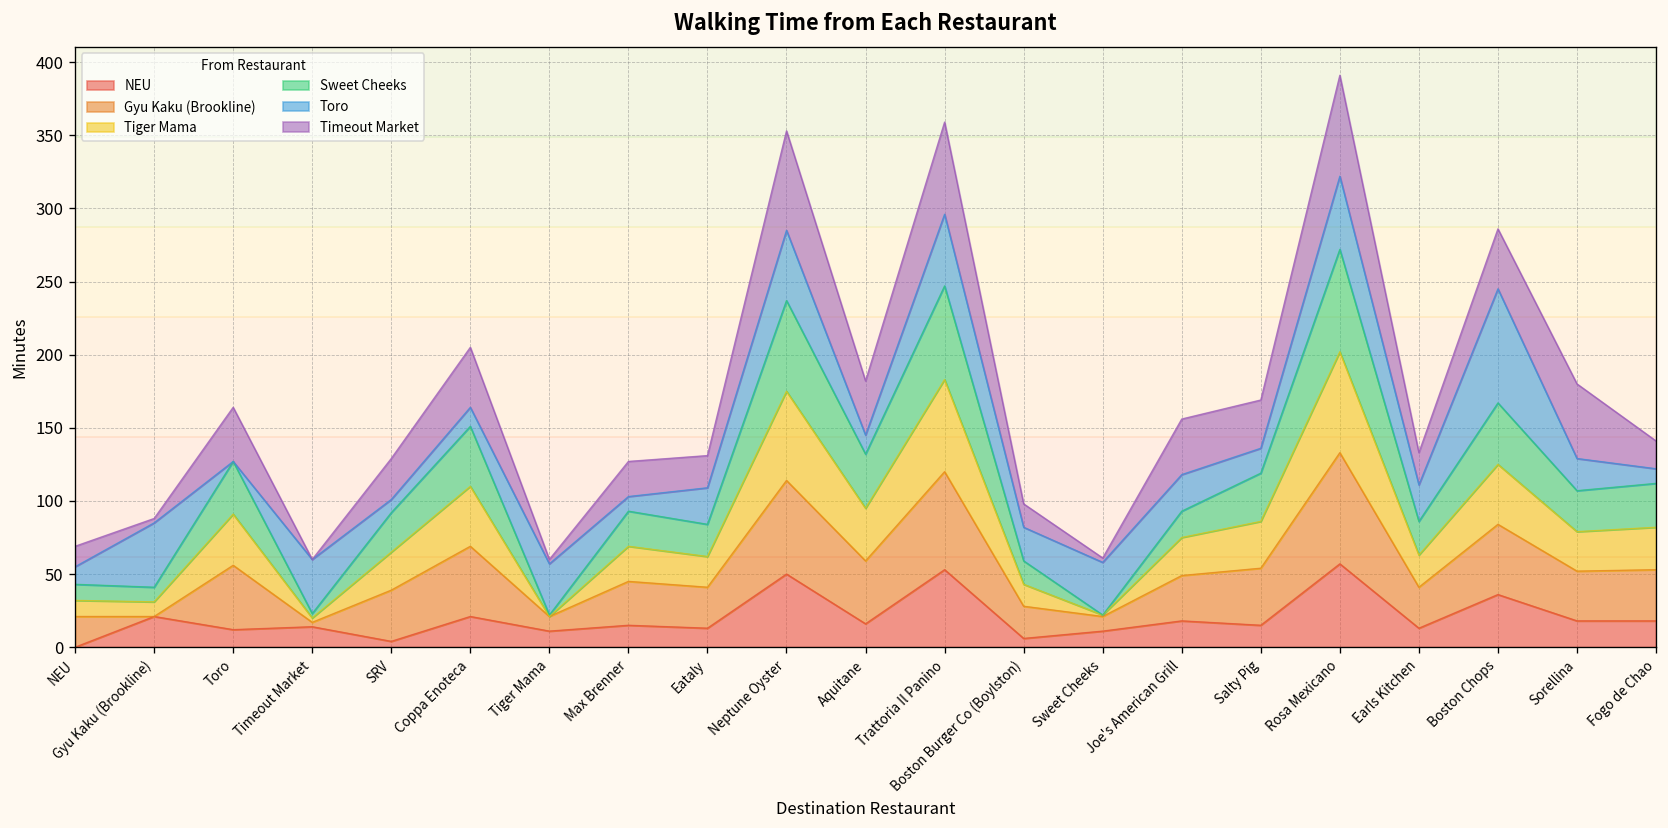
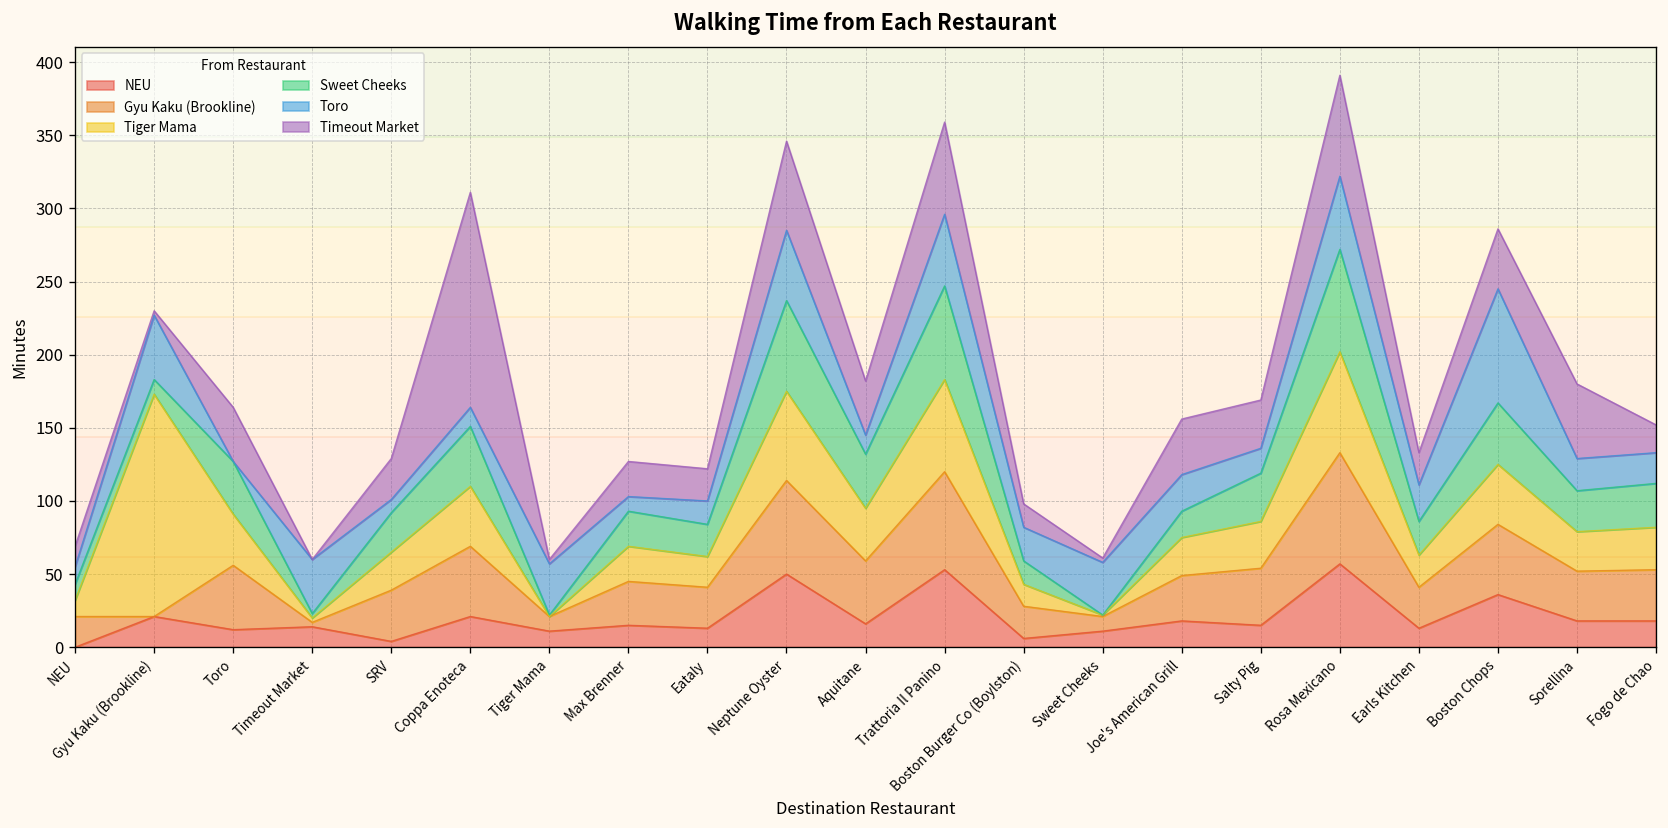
Tiger Mama, Gyu Kaku (Brookline): 10 -> 152
Timeout Market, Coppa Enoteca: 41 -> 147
Toro, Eataly: 25 -> 16
Timeout Market, Neptune Oyster: 68 -> 61
Toro, Fogo de Chao: 10 -> 21
